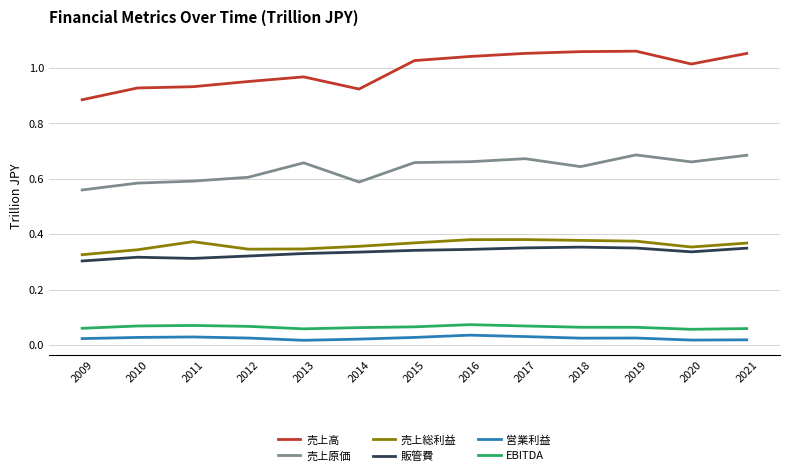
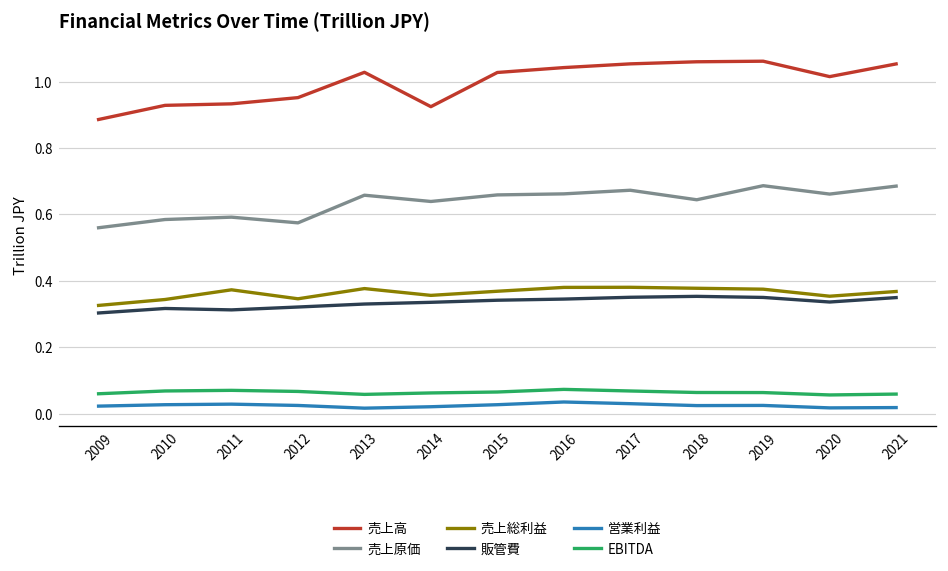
売上原価, 2012: 0.61 -> 0.57
売上高, 2013: 0.97 -> 1.03
売上総利益, 2013: 0.35 -> 0.38
売上原価, 2014: 0.59 -> 0.64
